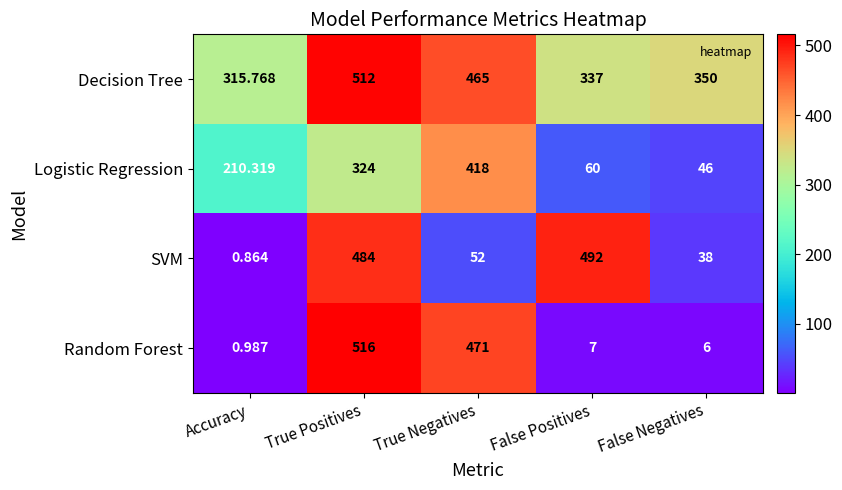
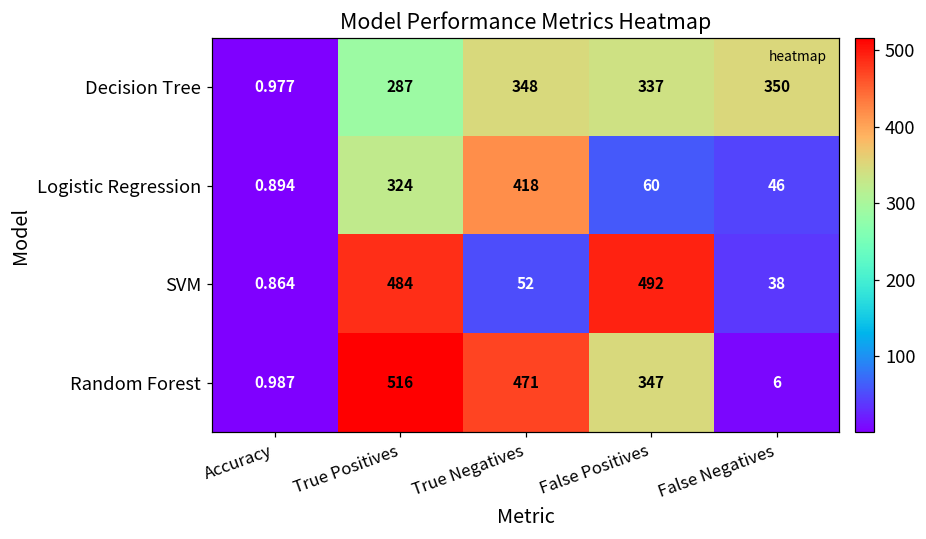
Decision Tree, Accuracy: 315.768 -> 0.977
Decision Tree, True Positives: 512 -> 287
Decision Tree, True Negatives: 465 -> 348
Logistic Regression, Accuracy: 210.319 -> 0.894
Random Forest, False Positives: 7 -> 347
